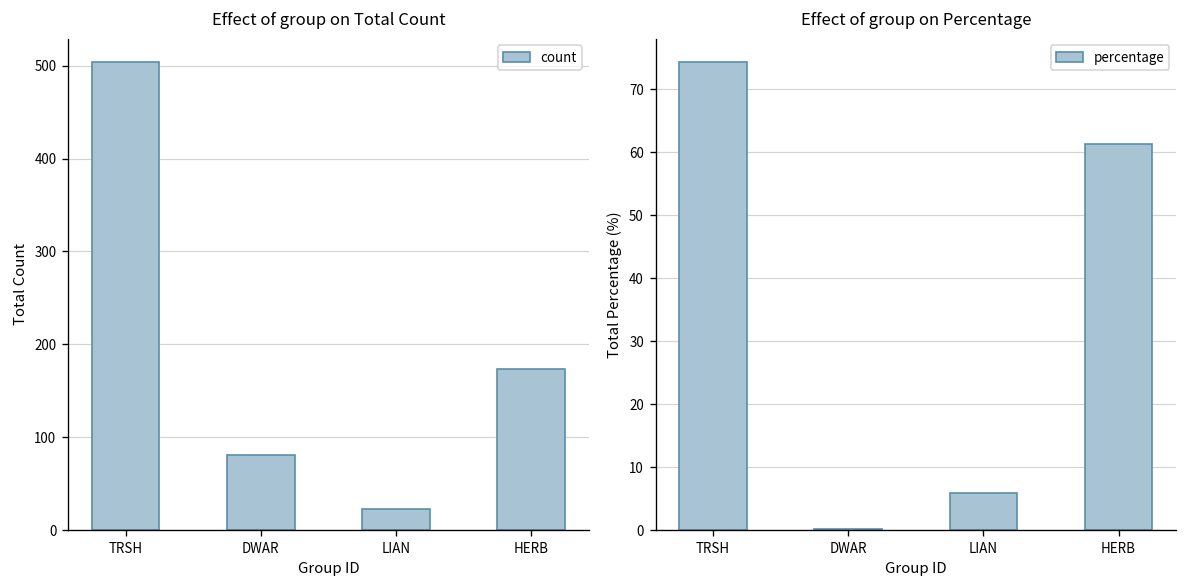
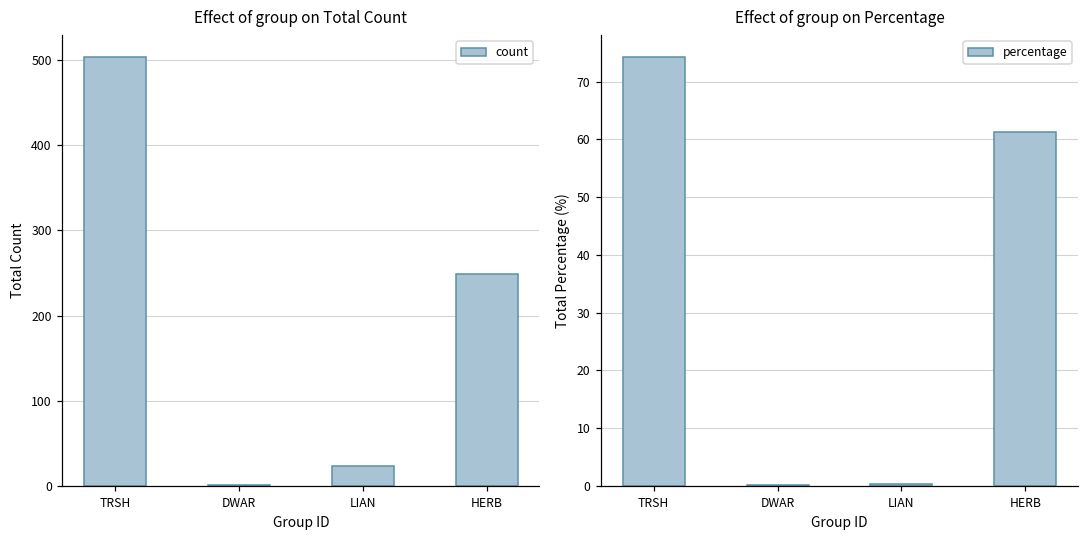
Effect of group on Total Count, DWAR: 80 -> 0
Effect of group on Total Count, HERB: 170 -> 250
Effect of group on Percentage, LIAN: 6 -> 0
